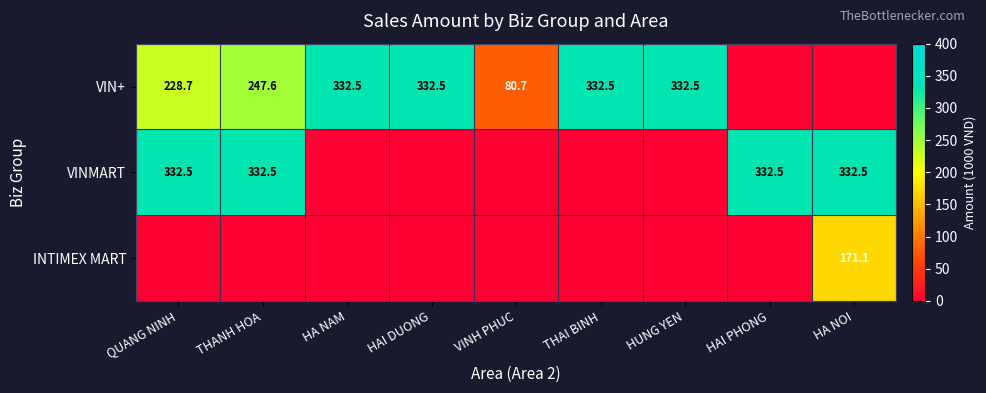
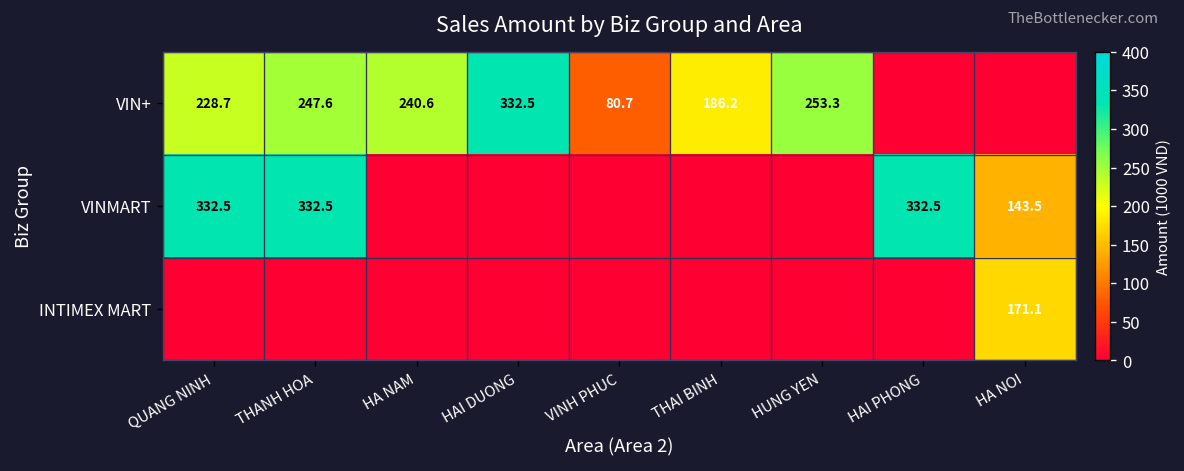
VIN+, HA NAM: 332.5 -> 240.6
VIN+, THAI BINH: 332.5 -> 186.2
VIN+, HUNG YEN: 332.5 -> 253.3
VINMART, HA NOI: 332.5 -> 143.5
